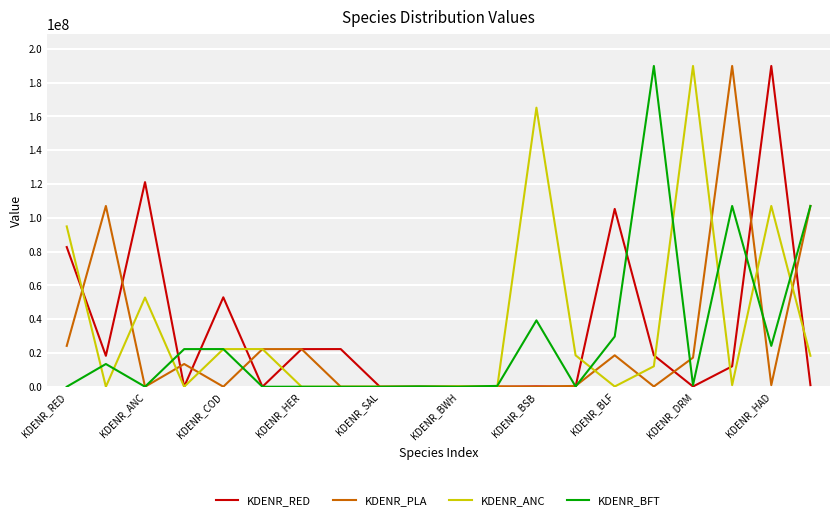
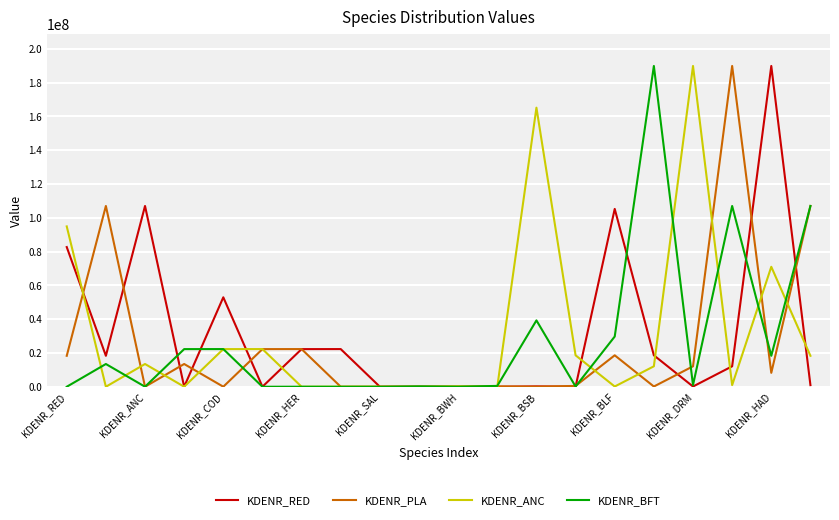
KDENR_PLA, KDENR_RED: 24000000 -> 18000000
KDENR_RED, KDENR_ANC: 121000000 -> 107000000
KDENR_ANC, KDENR_ANC: 53000000 -> 13000000
KDENR_PLA, KDENR_DRM: 17000000 -> 12000000
KDENR_PLA, KDENR_HAD: 1000000 -> 8000000
KDENR_ANC, KDENR_HAD: 107000000 -> 71000000
KDENR_BFT, KDENR_HAD: 24000000 -> 18000000
